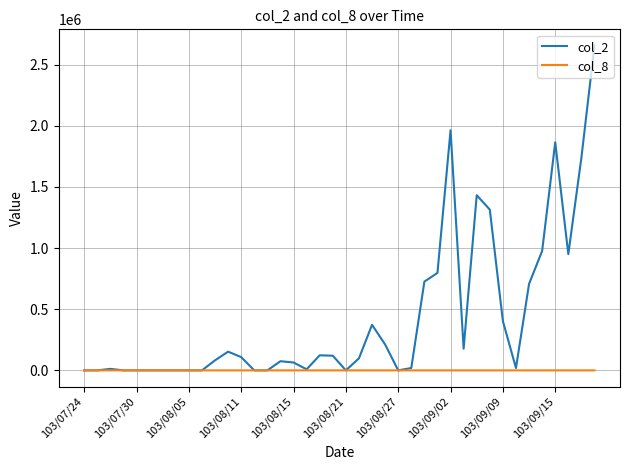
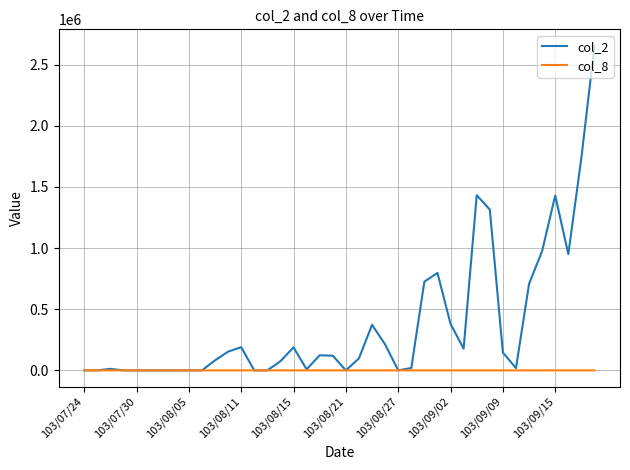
col_2, 103/08/11: 110000 -> 190000
col_2, 103/08/15: 60000 -> 190000
col_2, 103/09/02: 1960000 -> 380000
col_2, 103/09/09: 400000 -> 150000
col_2, 103/09/15: 1860000 -> 1430000
